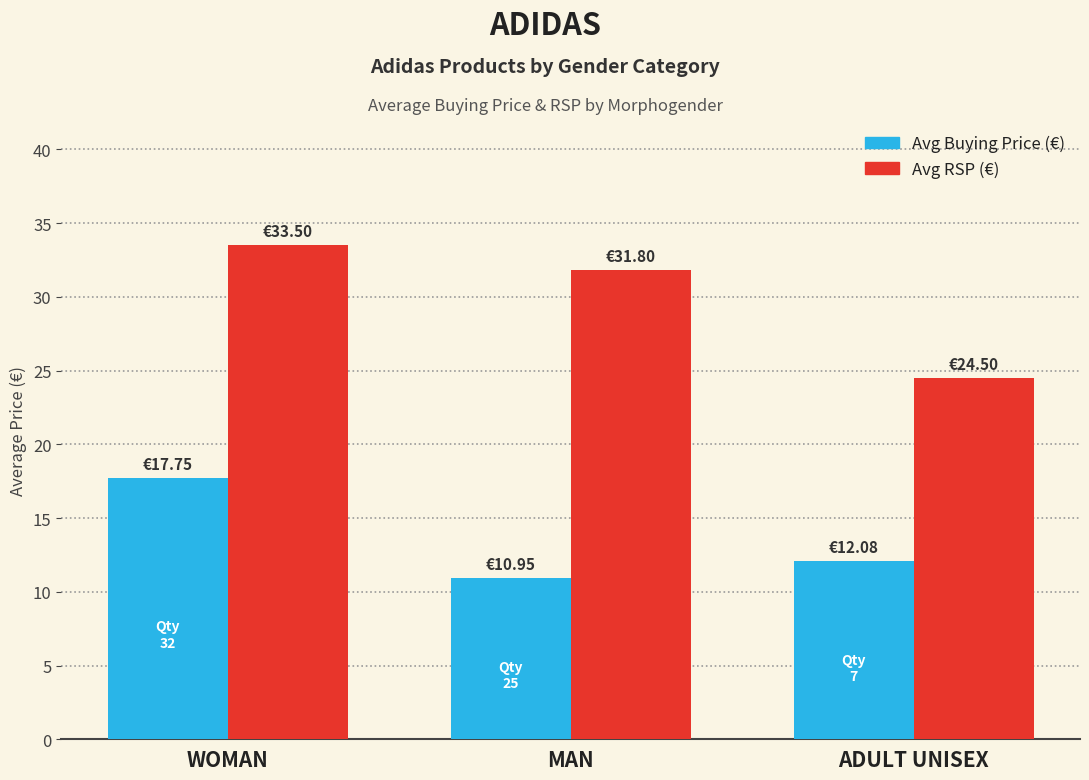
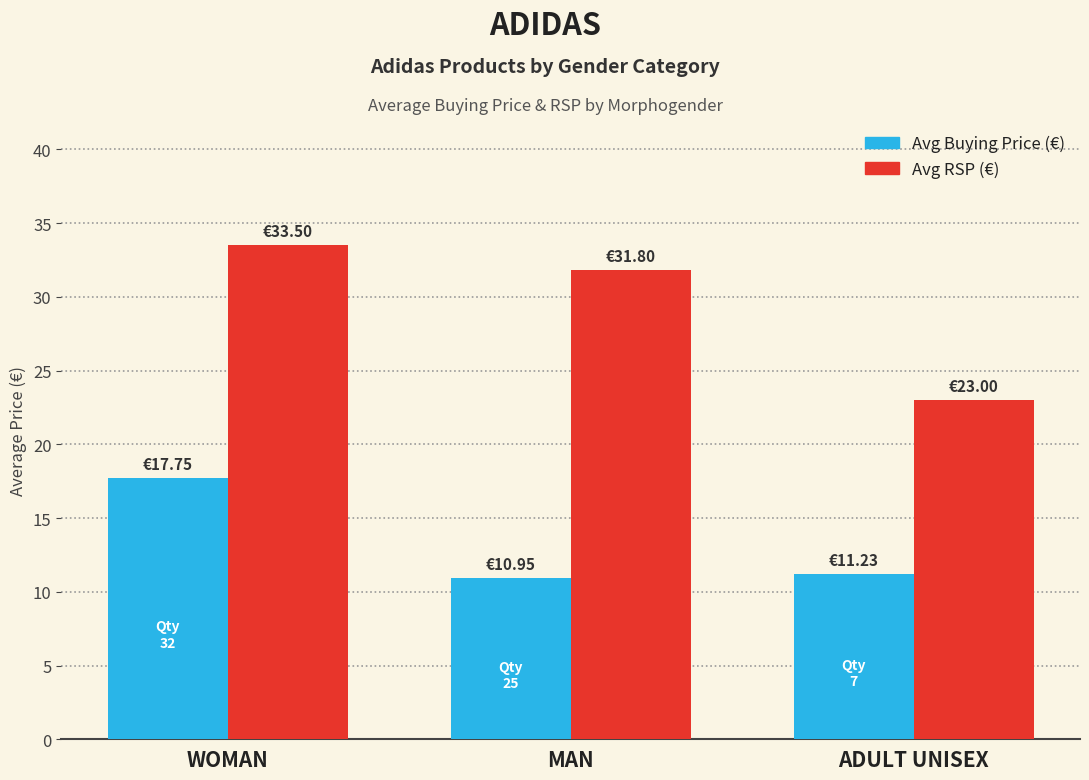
Avg Buying Price (€), ADULT UNISEX: €12.08 -> €11.23
Avg RSP (€), ADULT UNISEX: €24.50 -> €23.00
